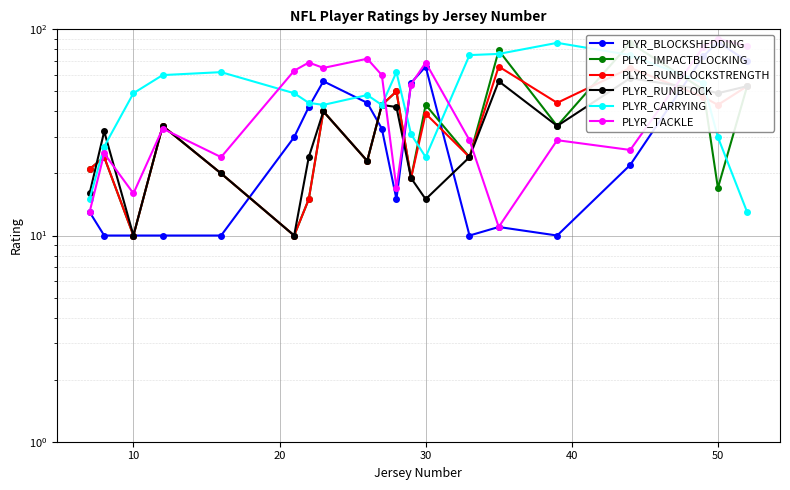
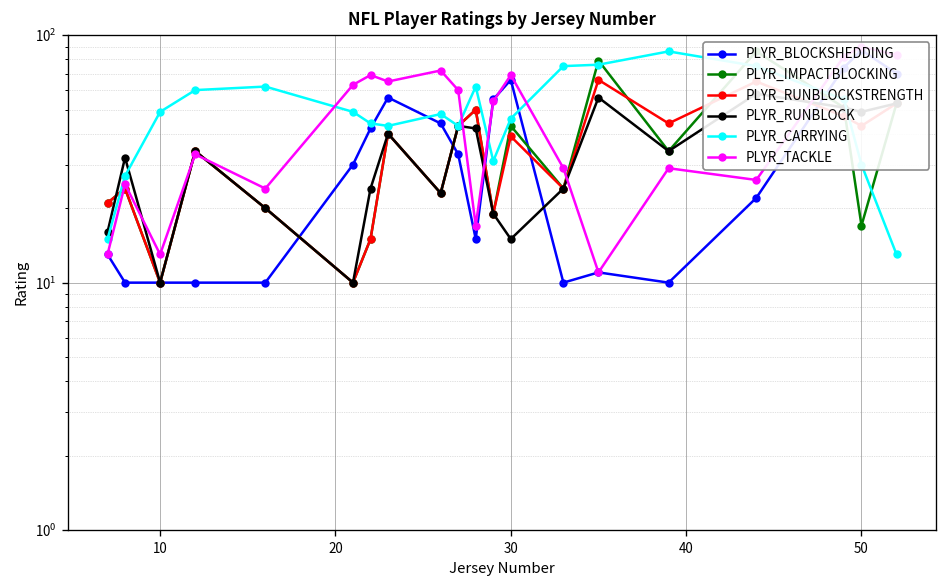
PLYR_TACKLE, 10: 16 -> 13
PLYR_CARRYING, 30: 24 -> 46
